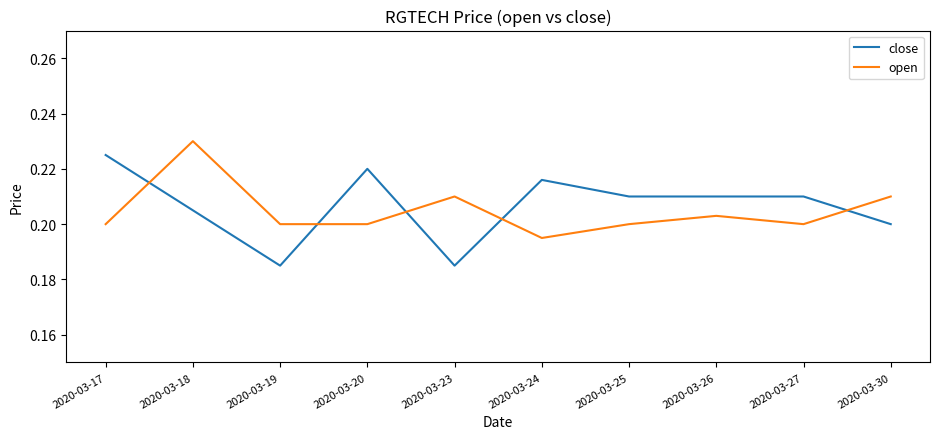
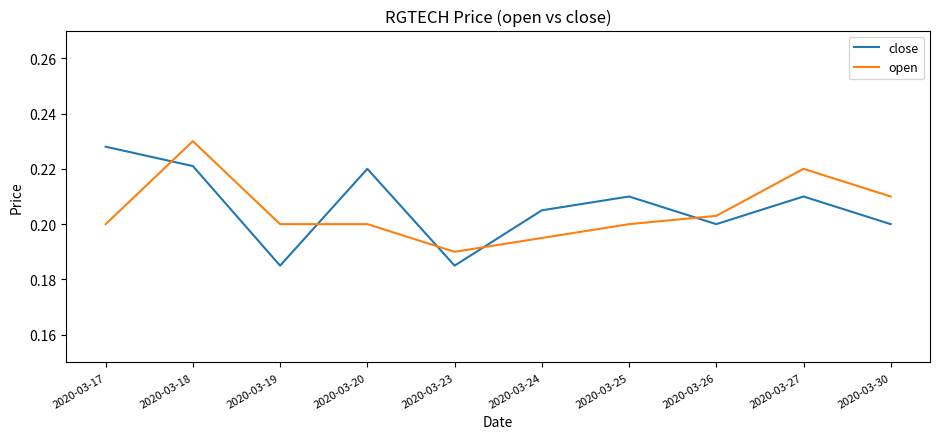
close, 2020-03-17: 0.225 -> 0.228
close, 2020-03-18: 0.205 -> 0.221
open, 2020-03-23: 0.21 -> 0.19
close, 2020-03-24: 0.216 -> 0.205
close, 2020-03-26: 0.21 -> 0.20
open, 2020-03-27: 0.20 -> 0.22
